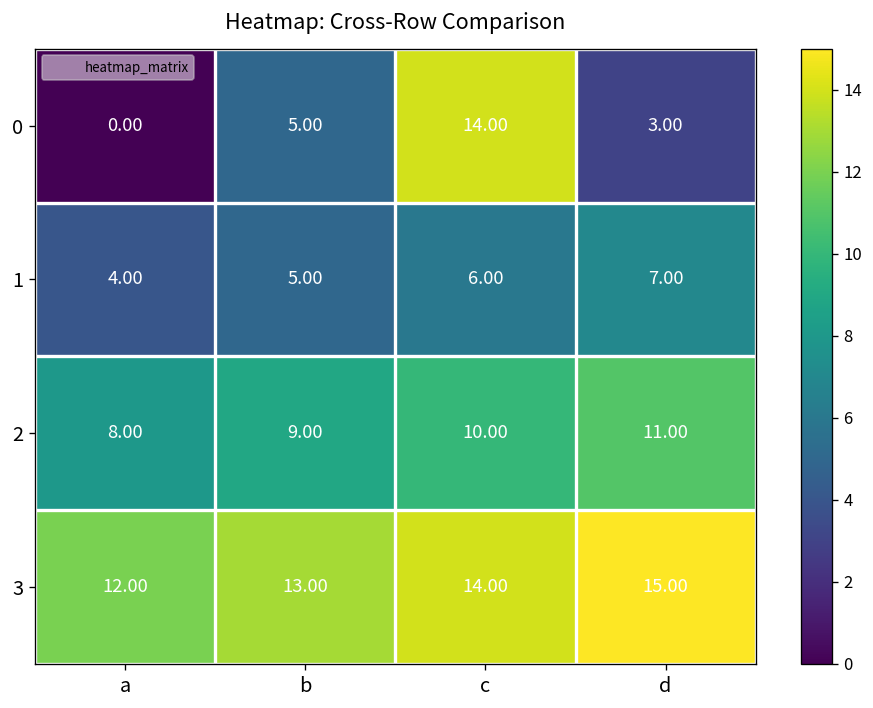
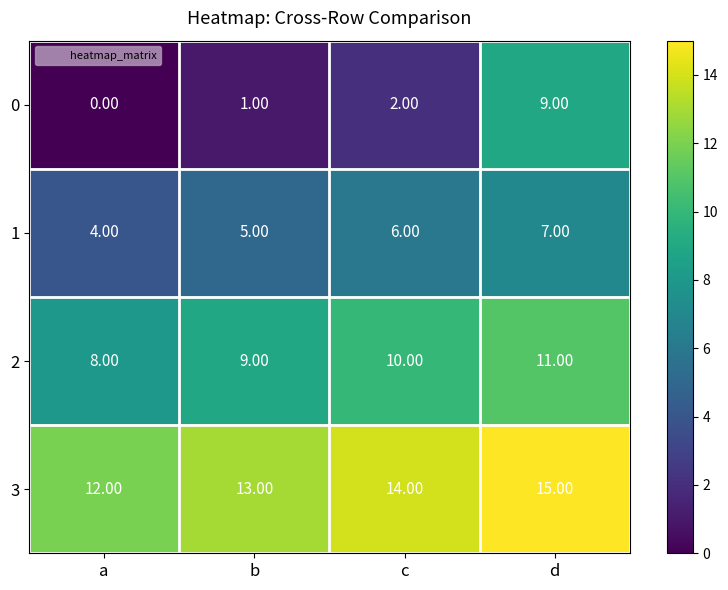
0, b: 5.00 -> 1.00
0, c: 14.00 -> 2.00
0, d: 3.00 -> 9.00
